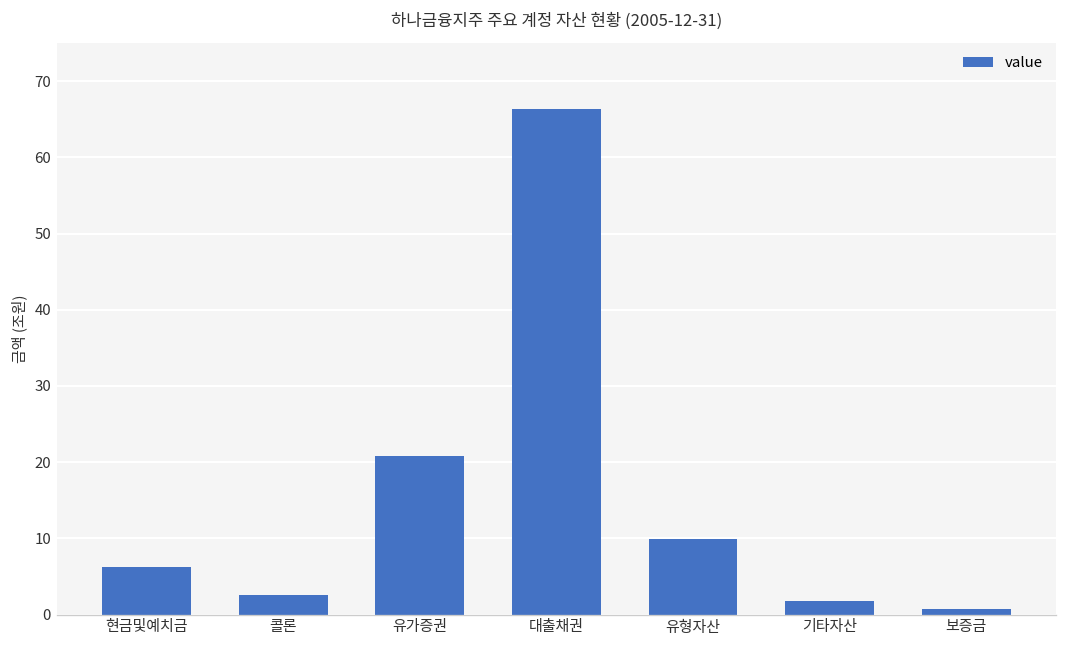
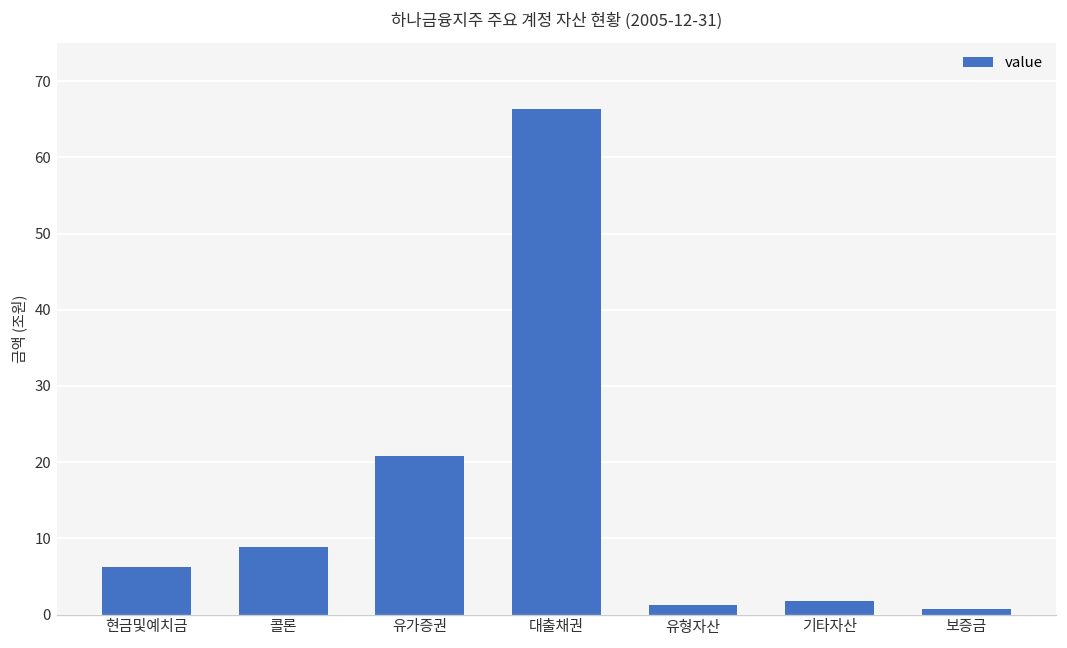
콜론: 3 -> 9
유형자산: 10 -> 1
